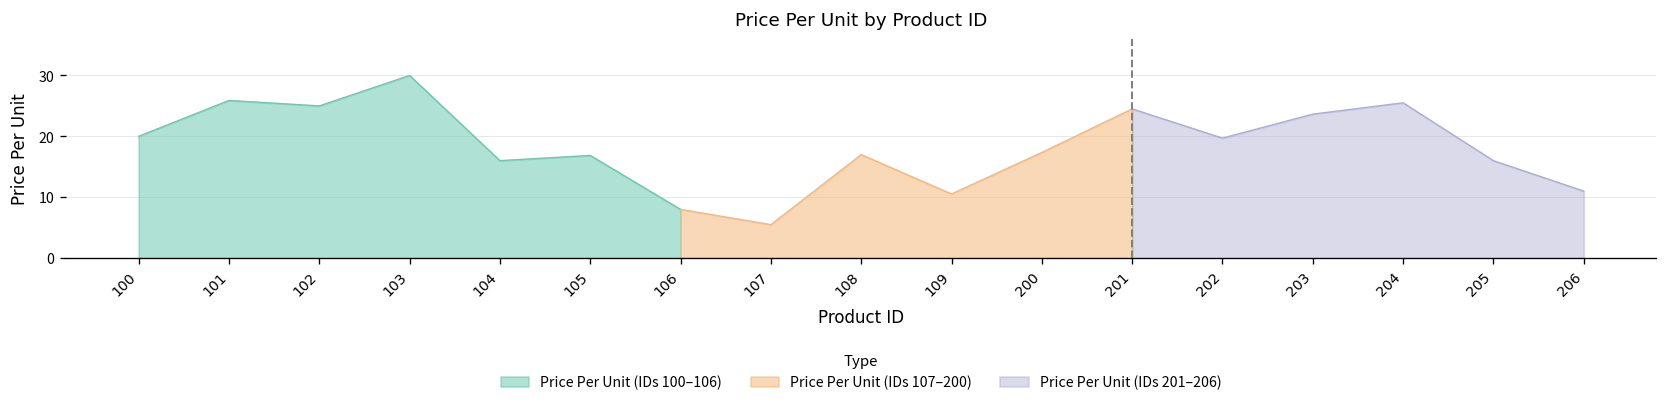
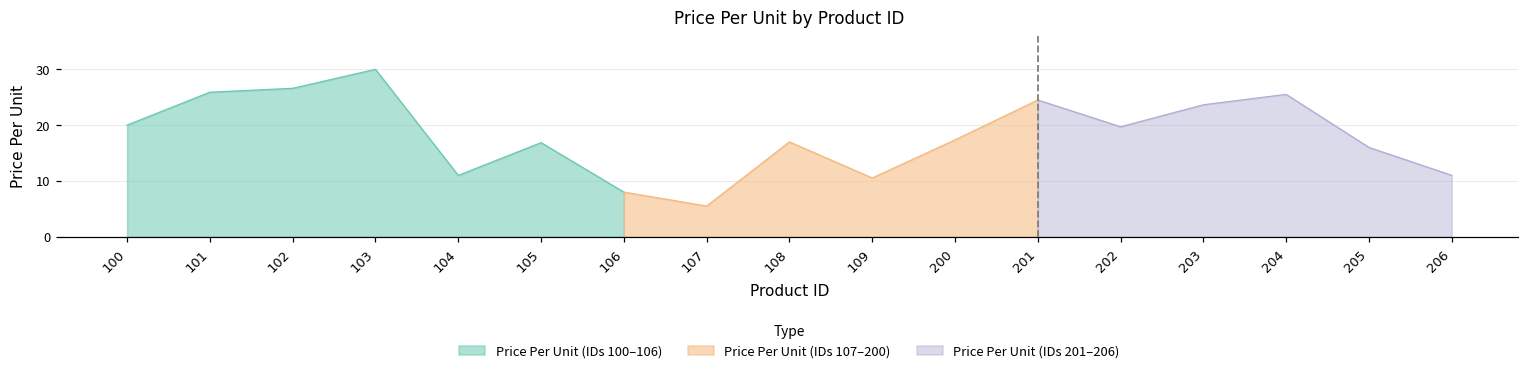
Price Per Unit (IDs 100–106), 102: 25 -> 27
Price Per Unit (IDs 100–106), 104: 16 -> 11
